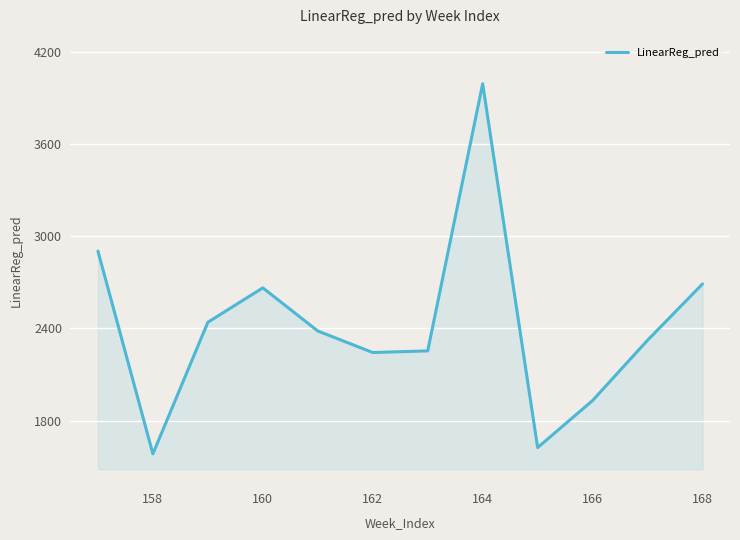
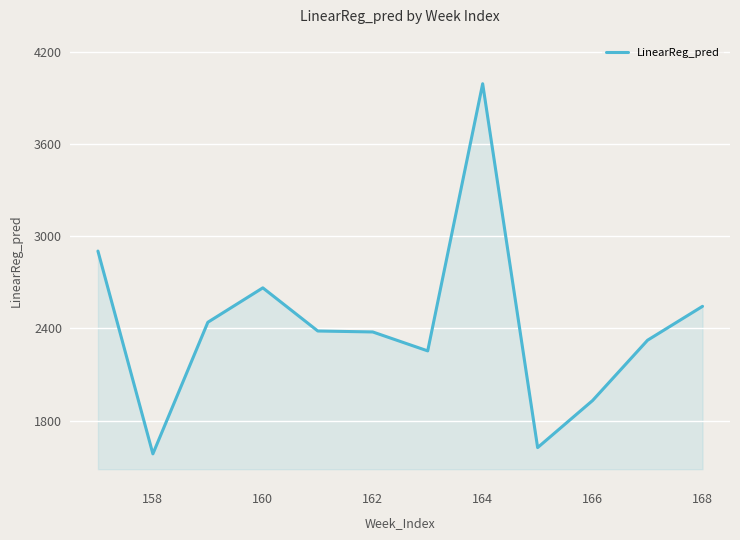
162: 2240 -> 2380
168: 2690 -> 2540
